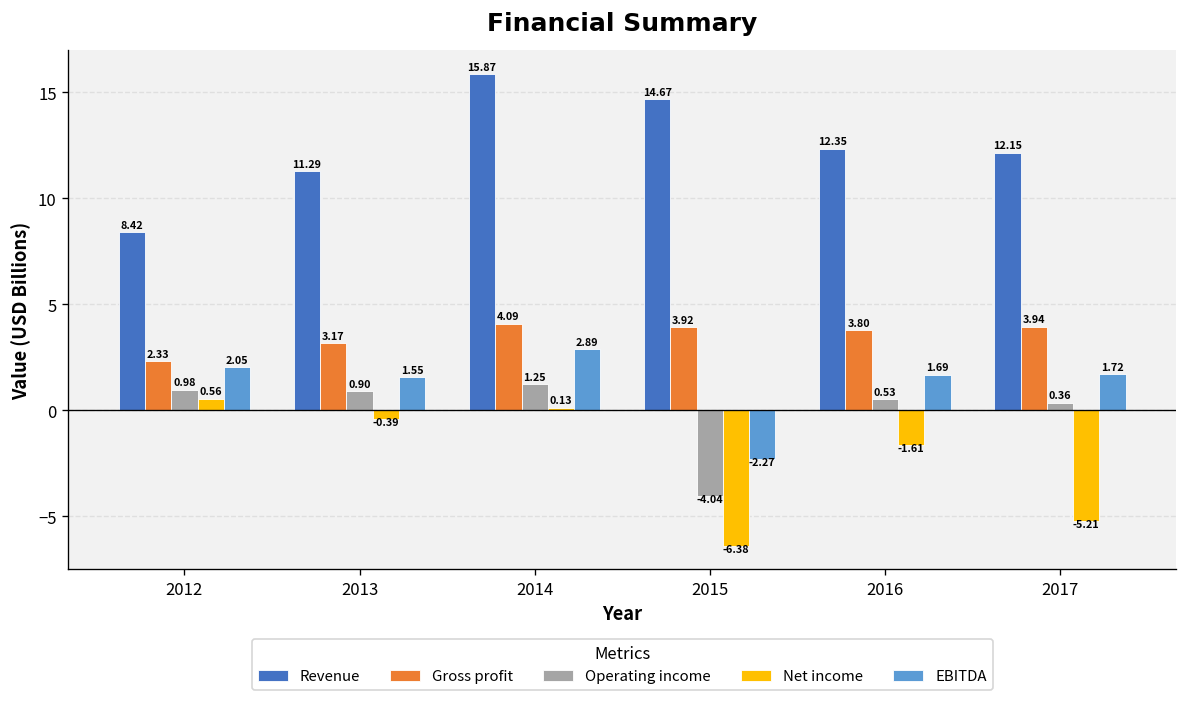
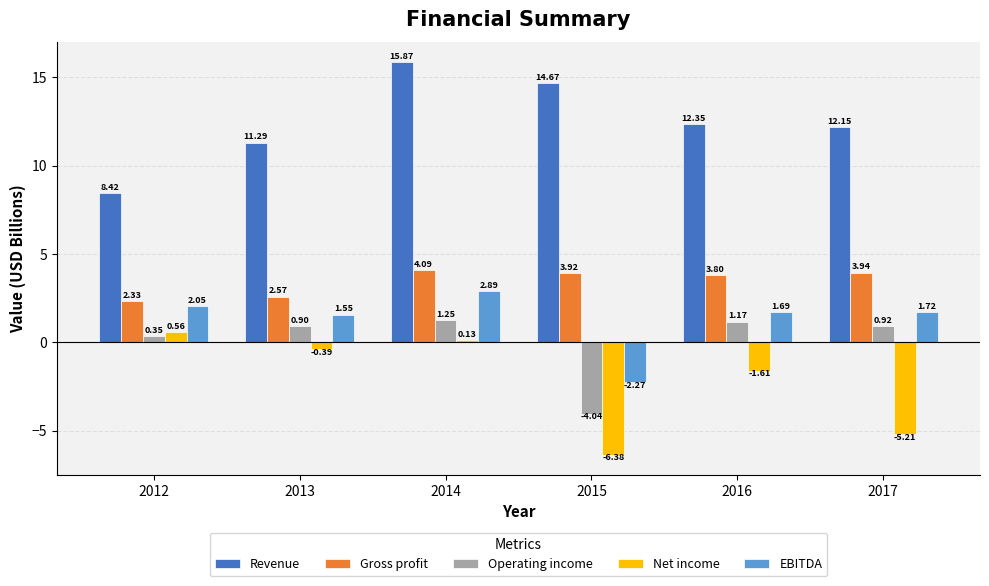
Operating income, 2012: 0.98 -> 0.35
Gross profit, 2013: 3.17 -> 2.57
Operating income, 2016: 0.53 -> 1.17
Operating income, 2017: 0.36 -> 0.92
